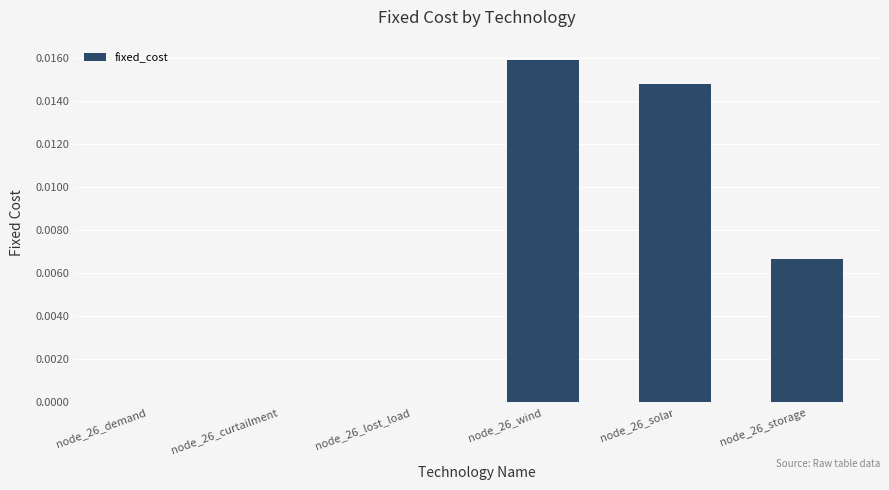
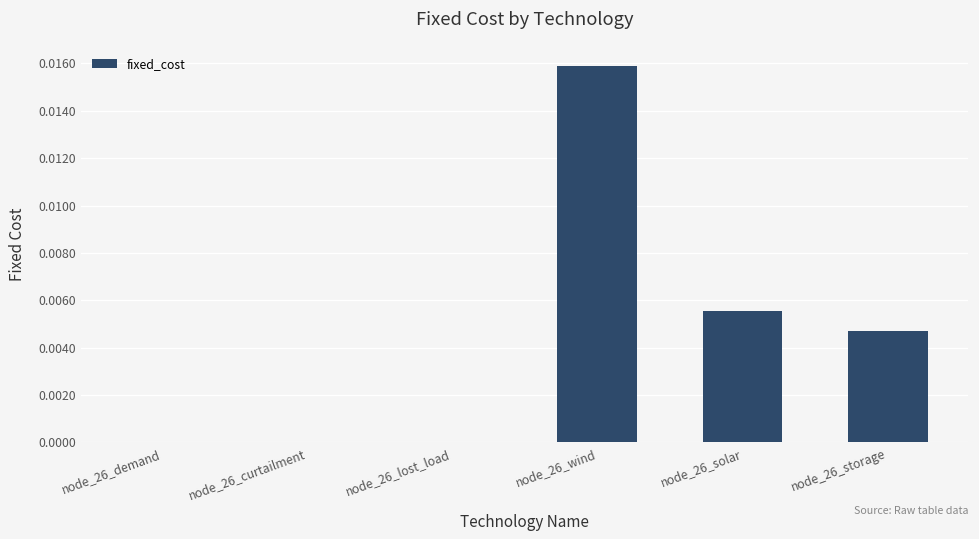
node_26_solar: 0.0148 -> 0.0056
node_26_storage: 0.0067 -> 0.0047
